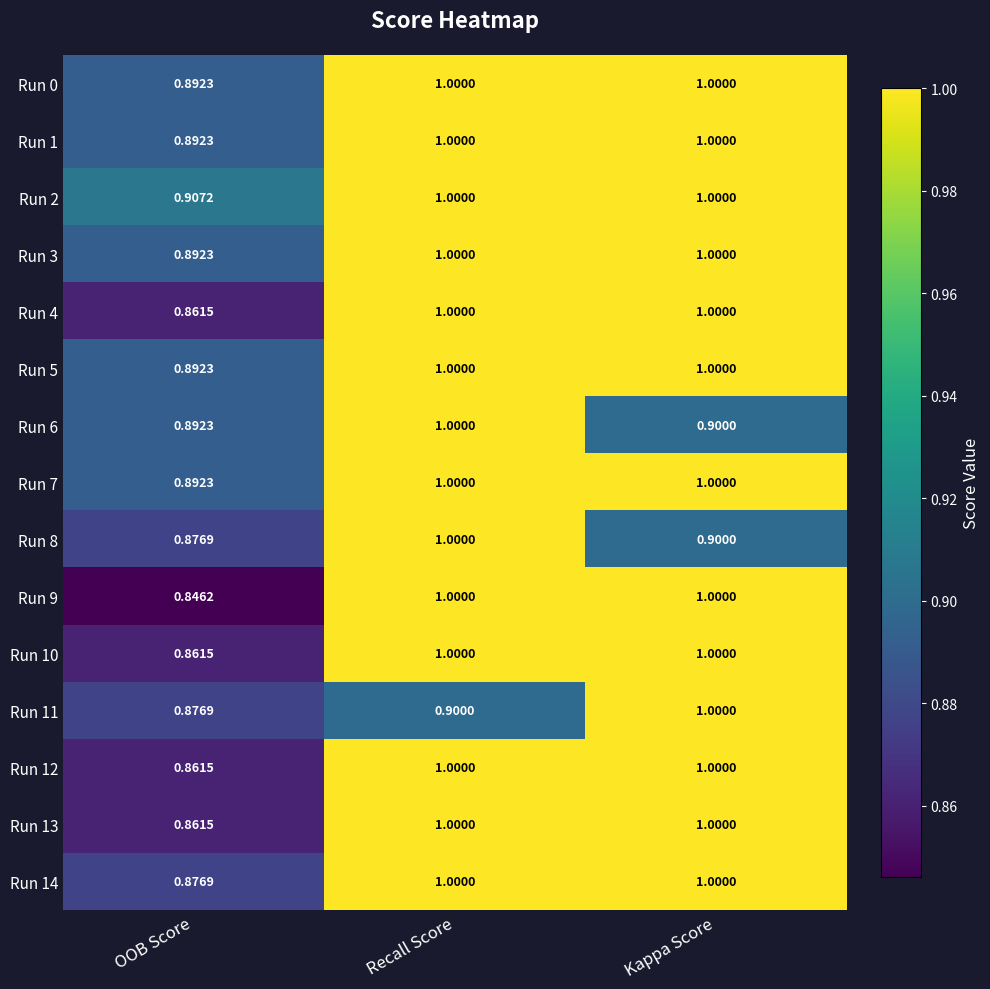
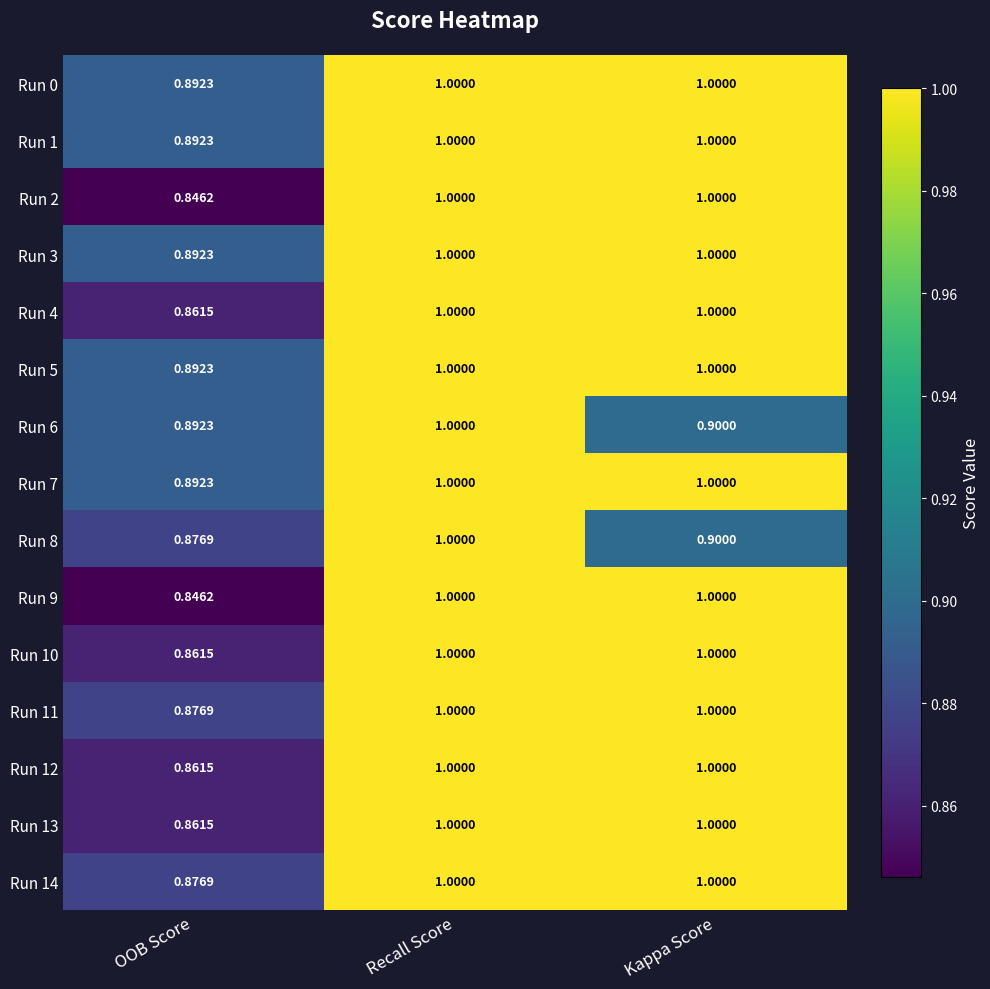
Run 2, OOB Score: 0.9072 -> 0.8462
Run 11, Recall Score: 0.9000 -> 1.0000
